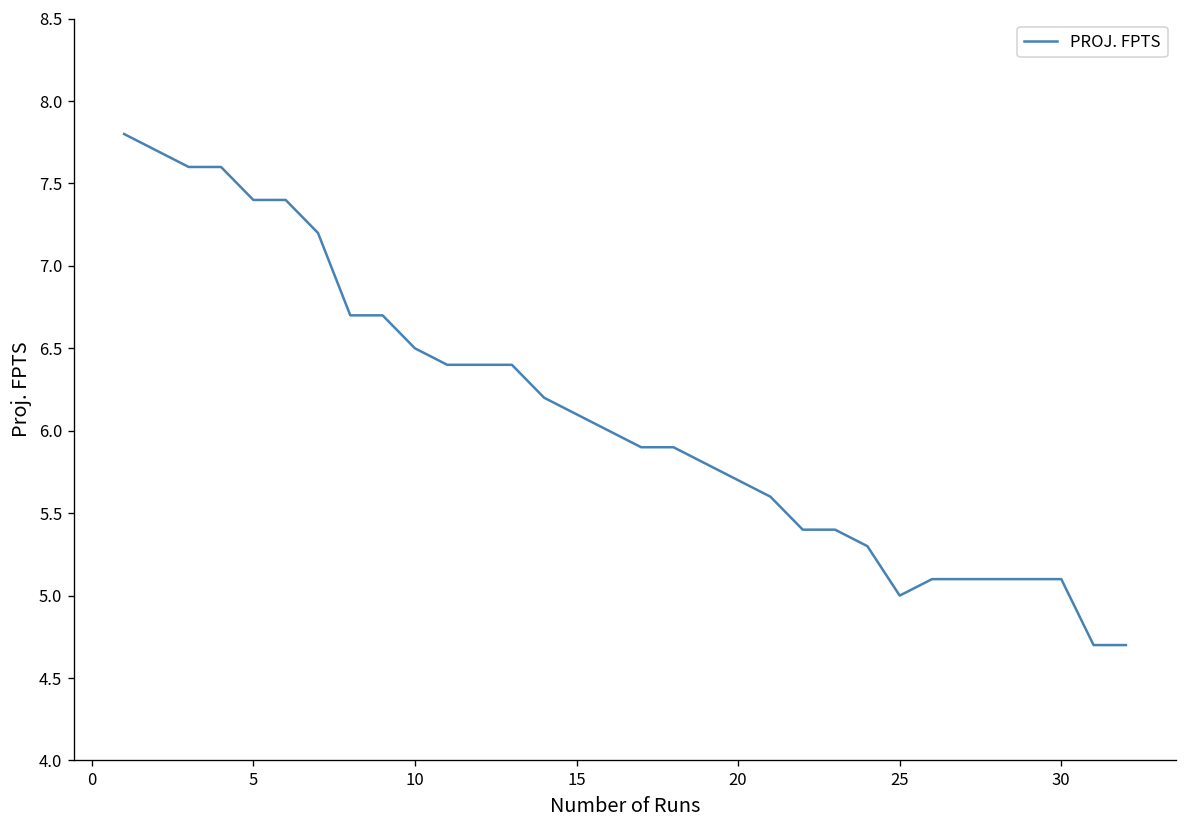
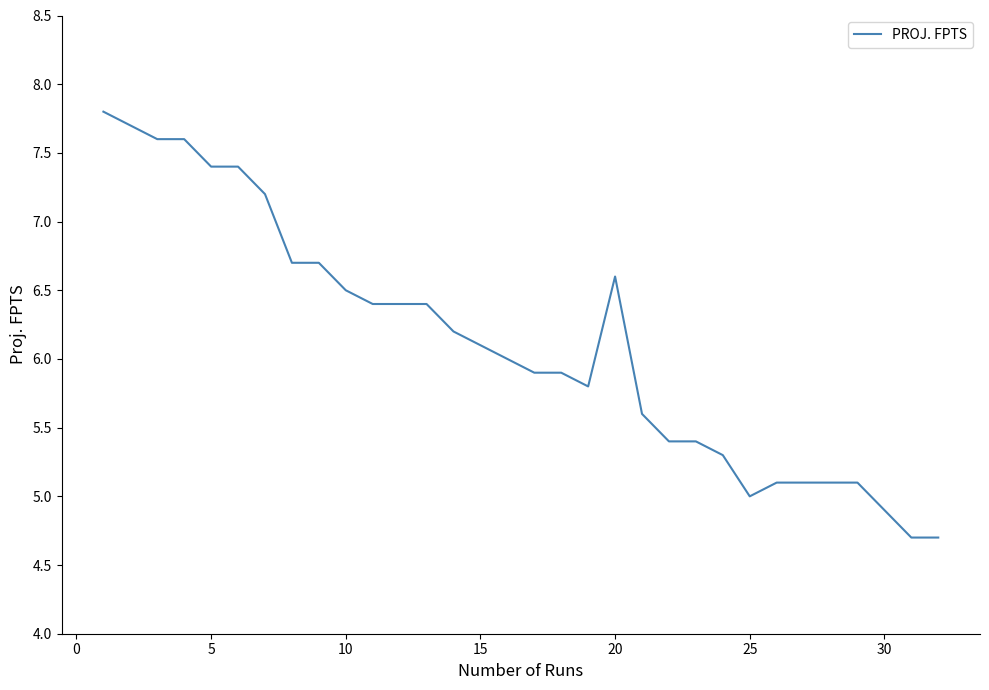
20: 5.7 -> 6.6
30: 5.1 -> 4.9
